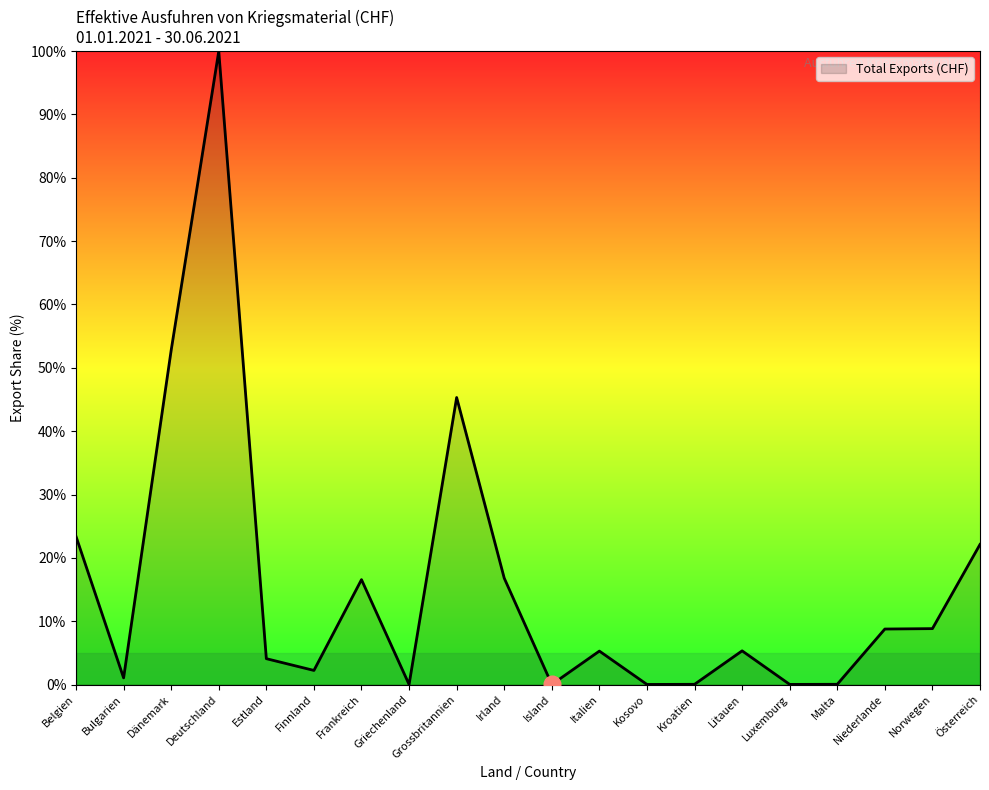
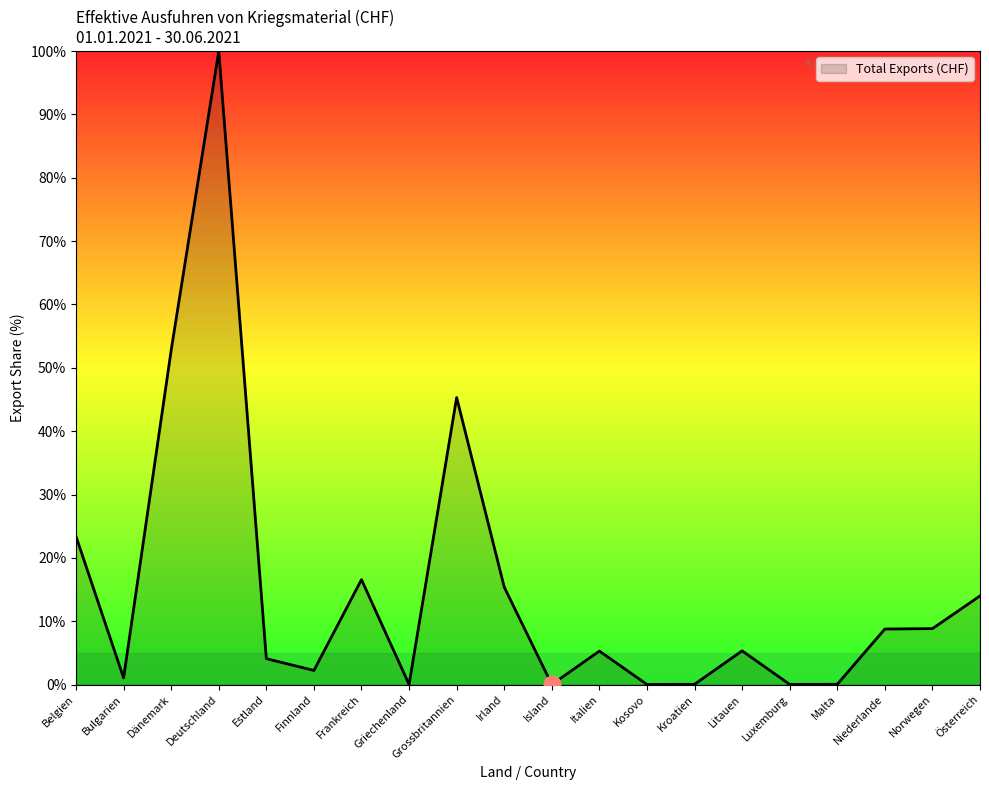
Total Exports (CHF), Irland: 17% -> 15%
Total Exports (CHF), Österreich: 22% -> 14%
